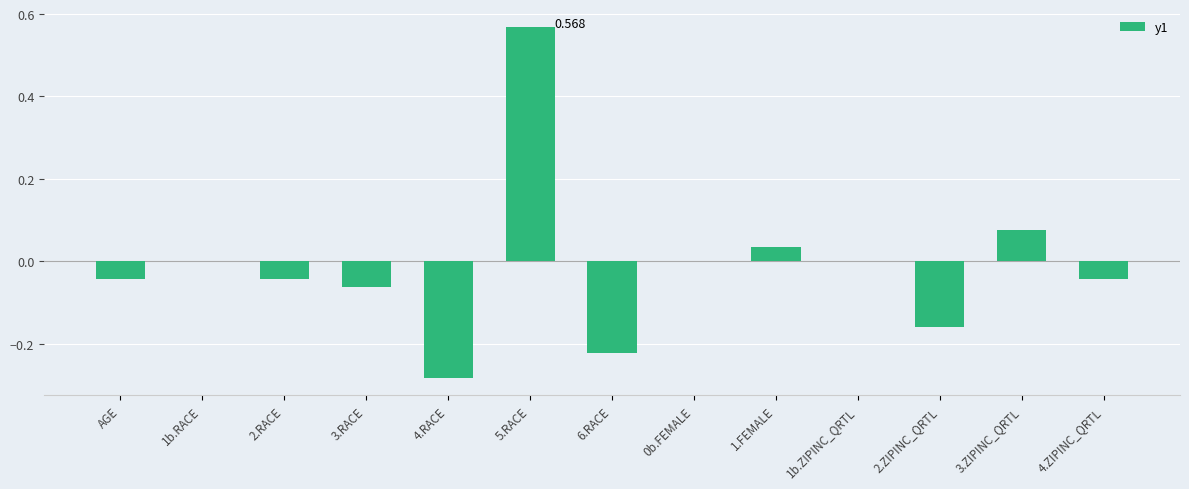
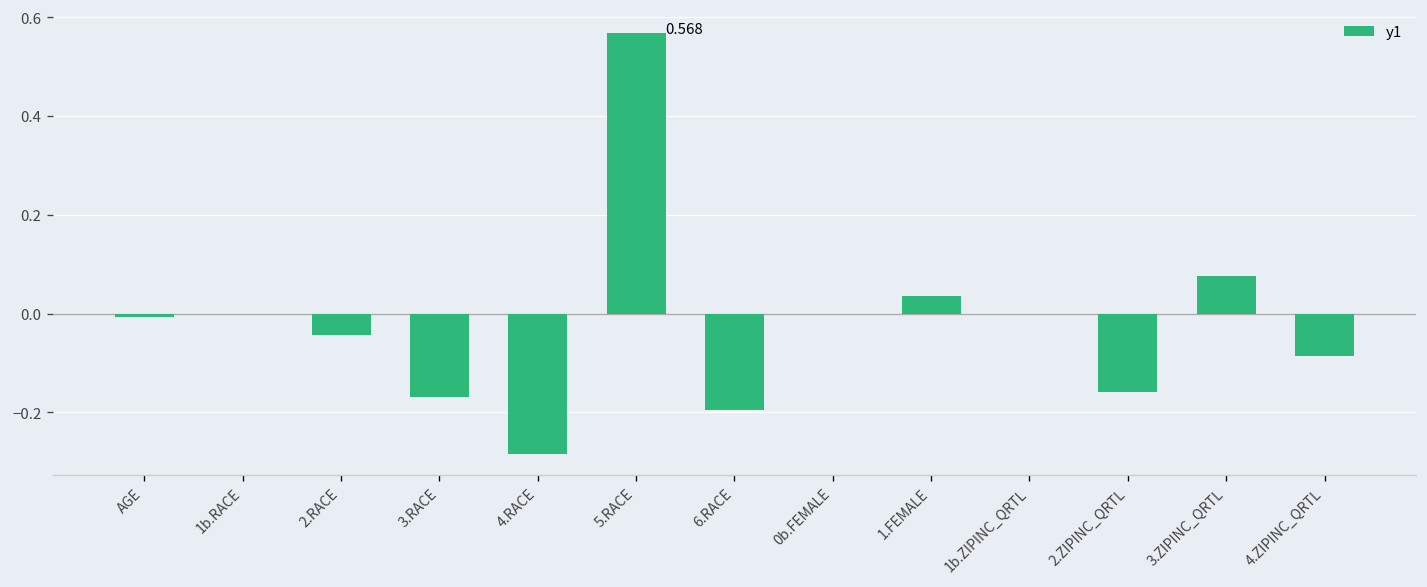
AGE: -0.04 -> -0.01
3.RACE: -0.06 -> -0.17
6.RACE: -0.22 -> -0.20
4.ZIPINC_QRTL: -0.04 -> -0.09
